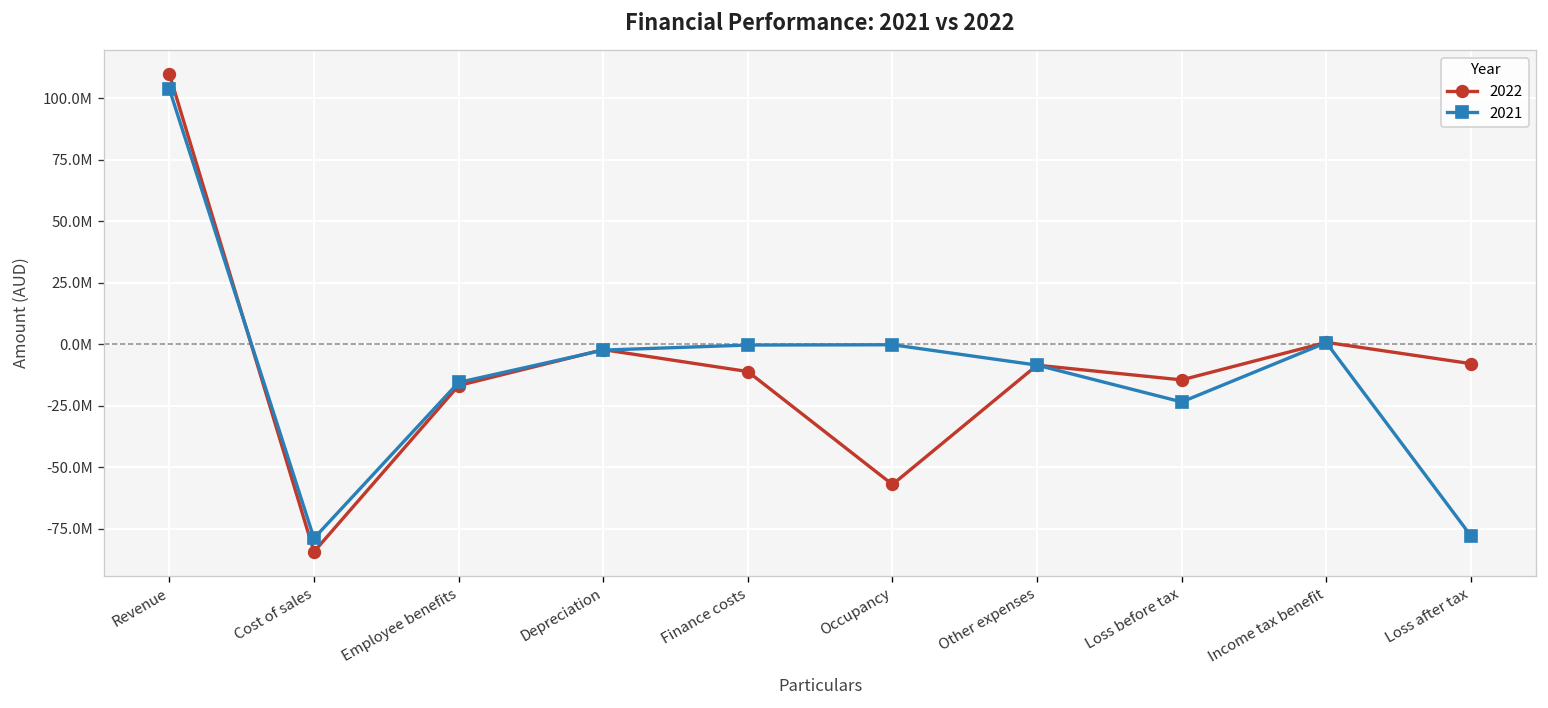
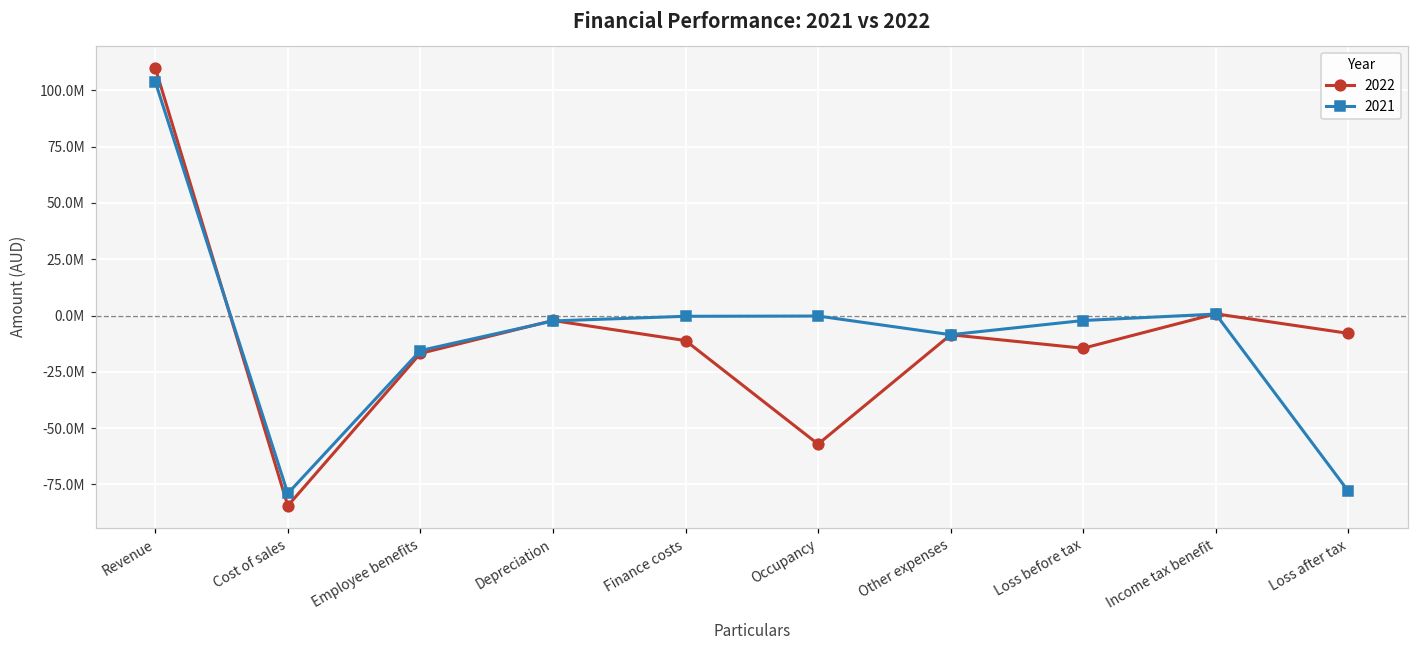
2021, Loss before tax: -23000000 -> -2000000
